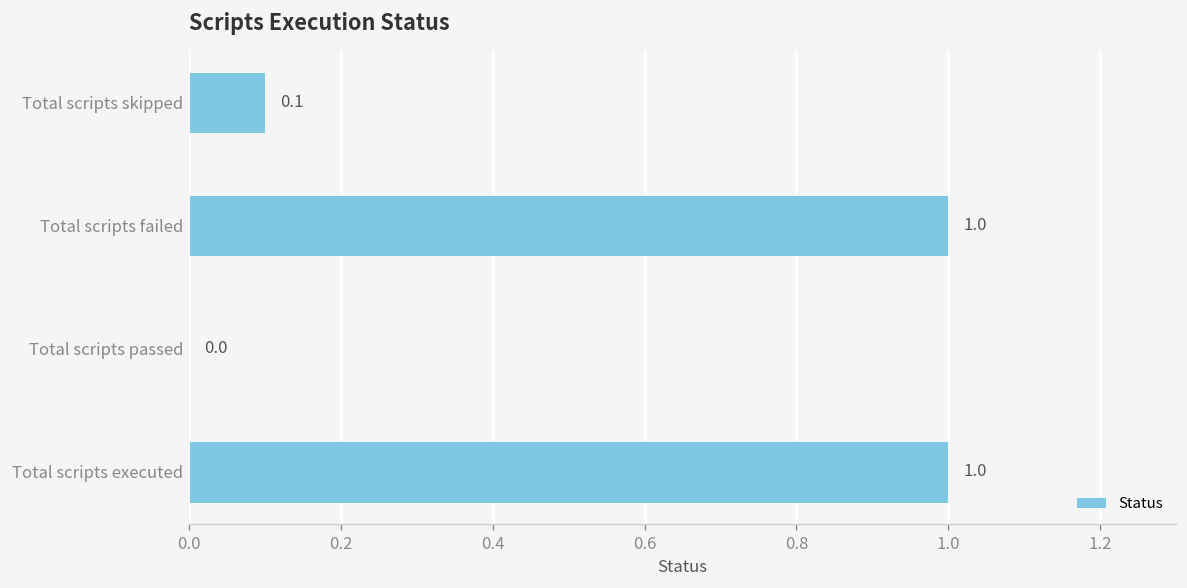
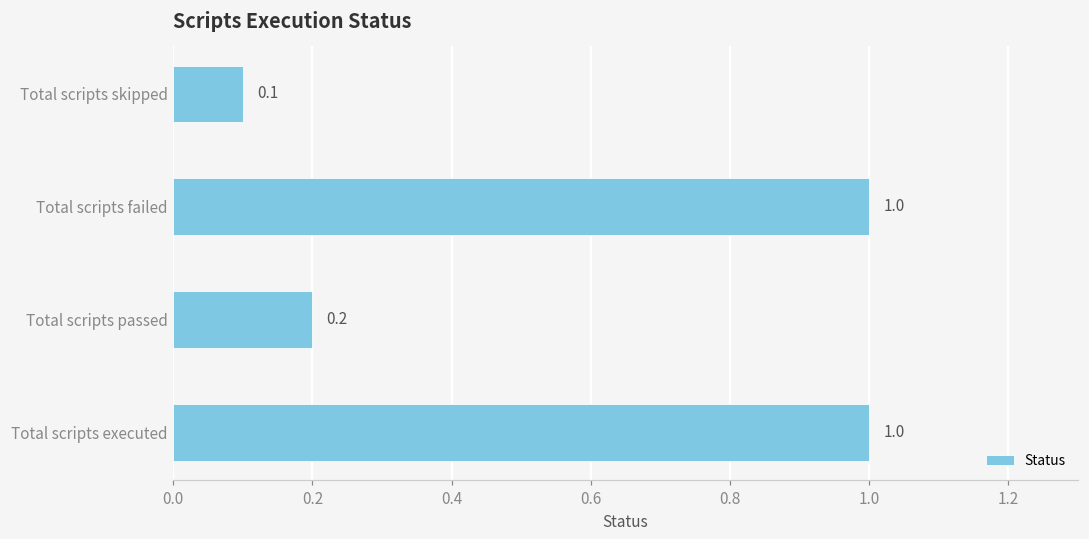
Total scripts passed: 0.0 -> 0.2
